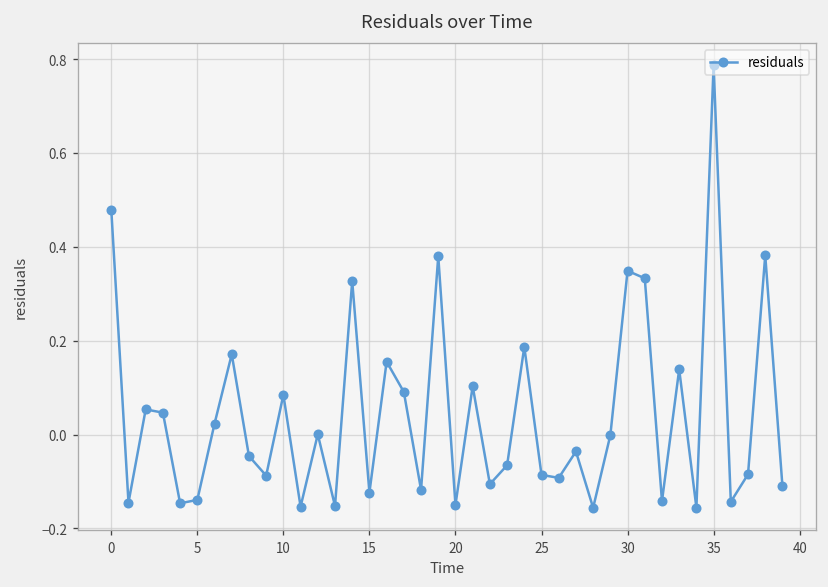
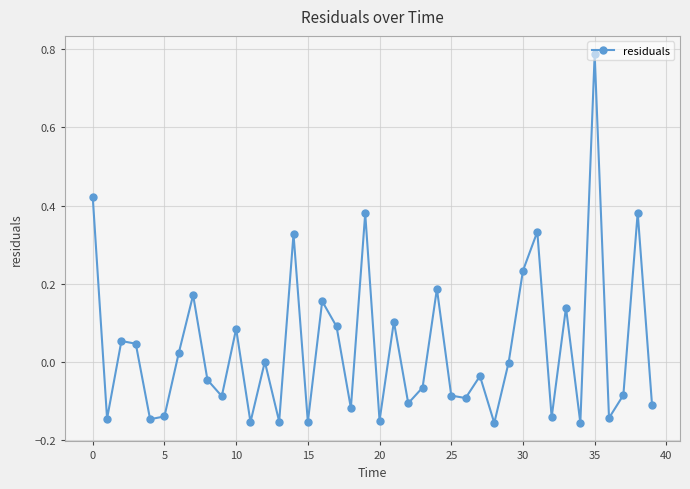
0: 0.48 -> 0.42
15: -0.12 -> -0.15
30: 0.35 -> 0.23
